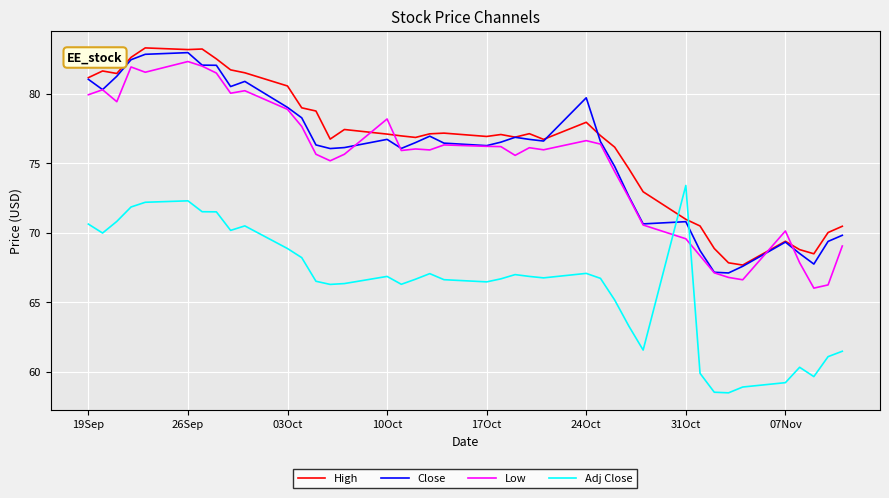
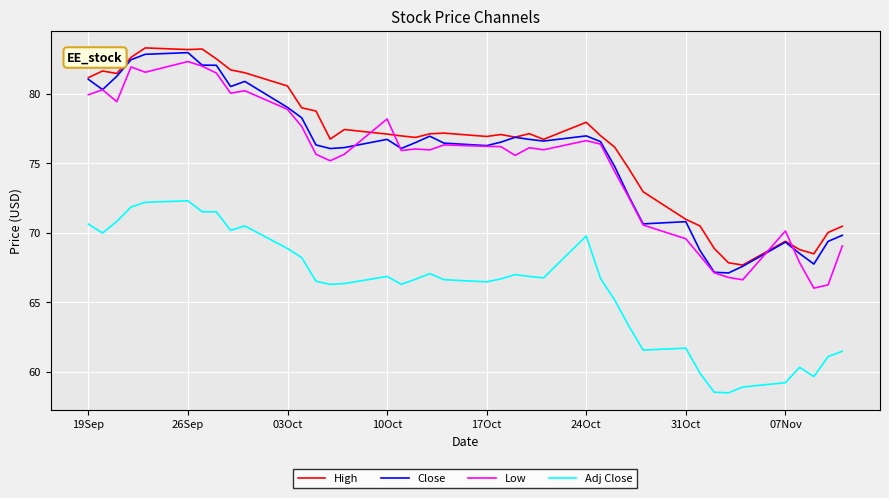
Close, 24Oct: 79.7 -> 76.9
Adj Close, 24Oct: 67.1 -> 69.7
Adj Close, 31Oct: 73.4 -> 61.7
